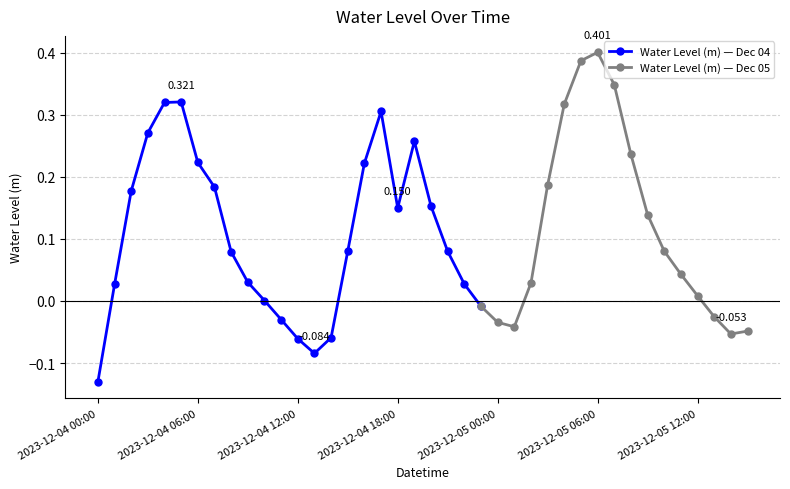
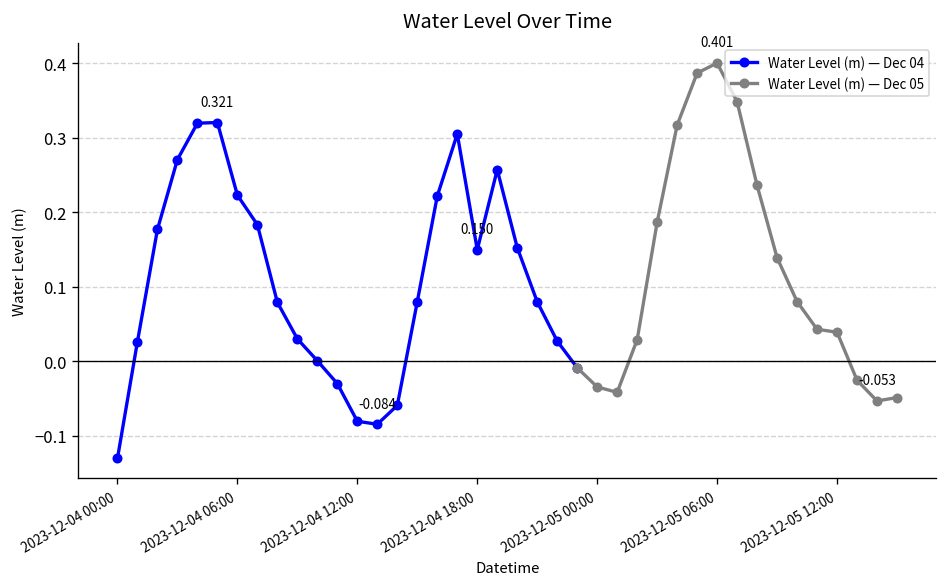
Water Level (m) — Dec 04, 2023-12-04 12:00: -0.06 -> -0.08
Water Level (m) — Dec 05, 2023-12-05 12:00: 0.01 -> 0.04
